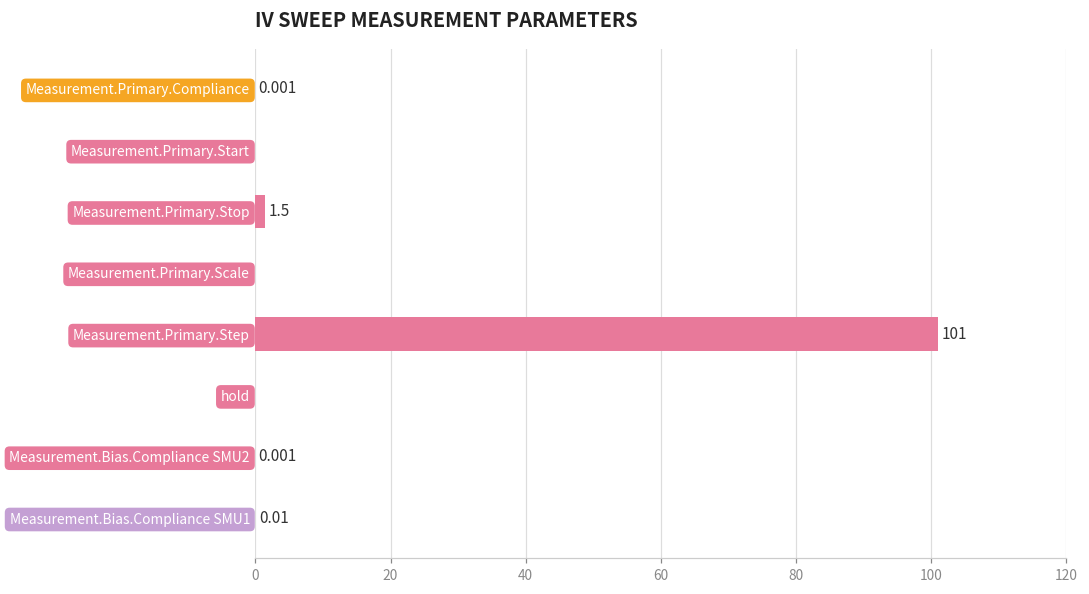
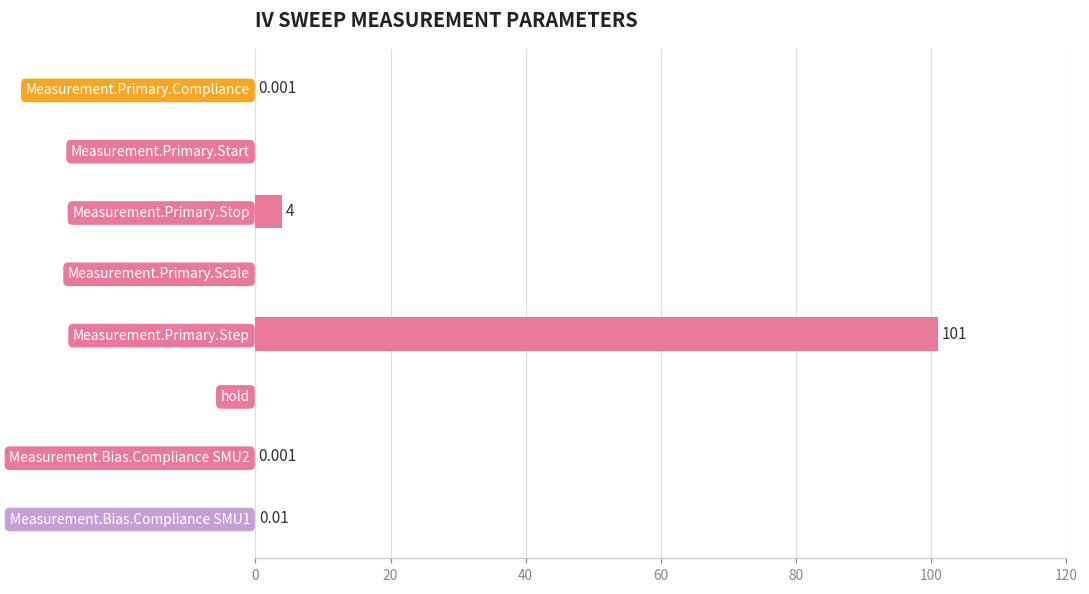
Measurement.Primary.Stop: 1.5 -> 4
